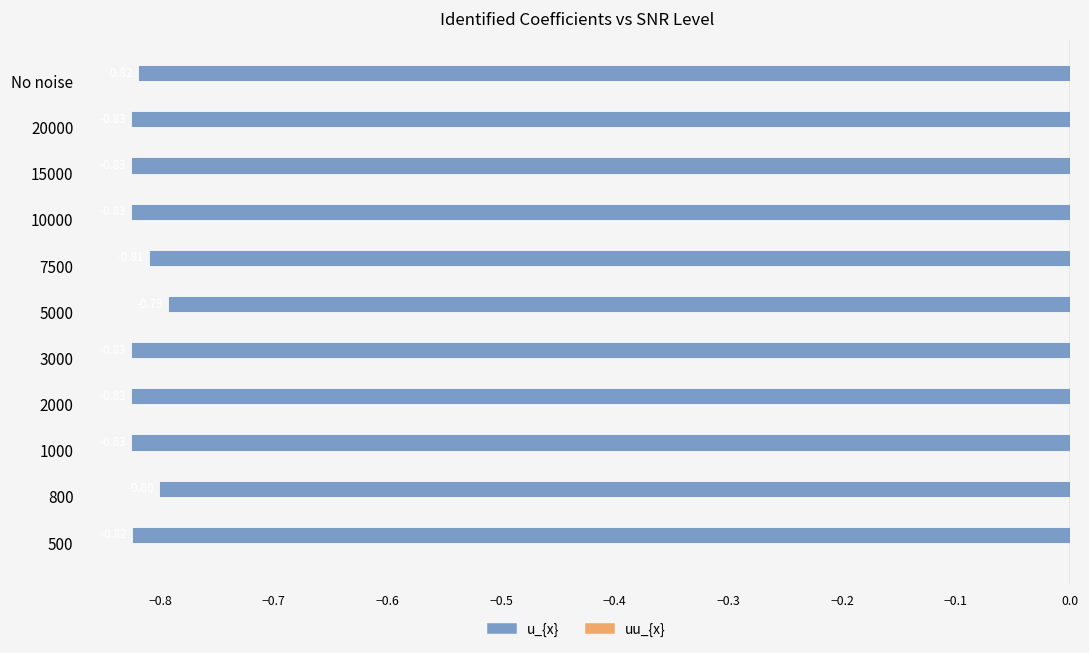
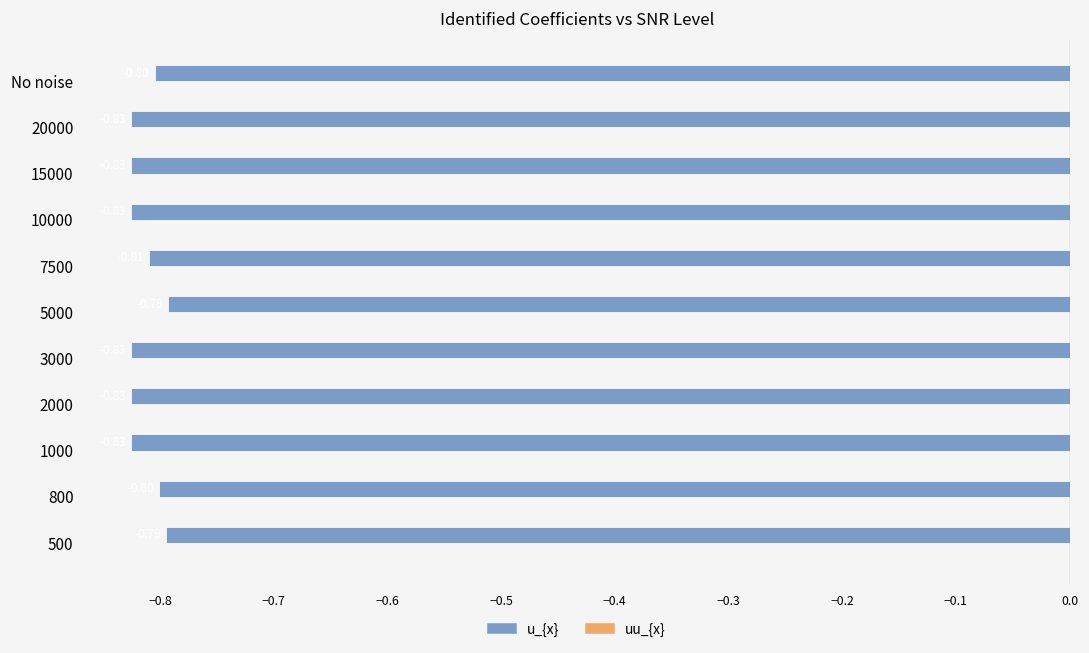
u_{x}, No noise: -0.819 -> -0.805
u_{x}, 500: -0.824 -> -0.794
